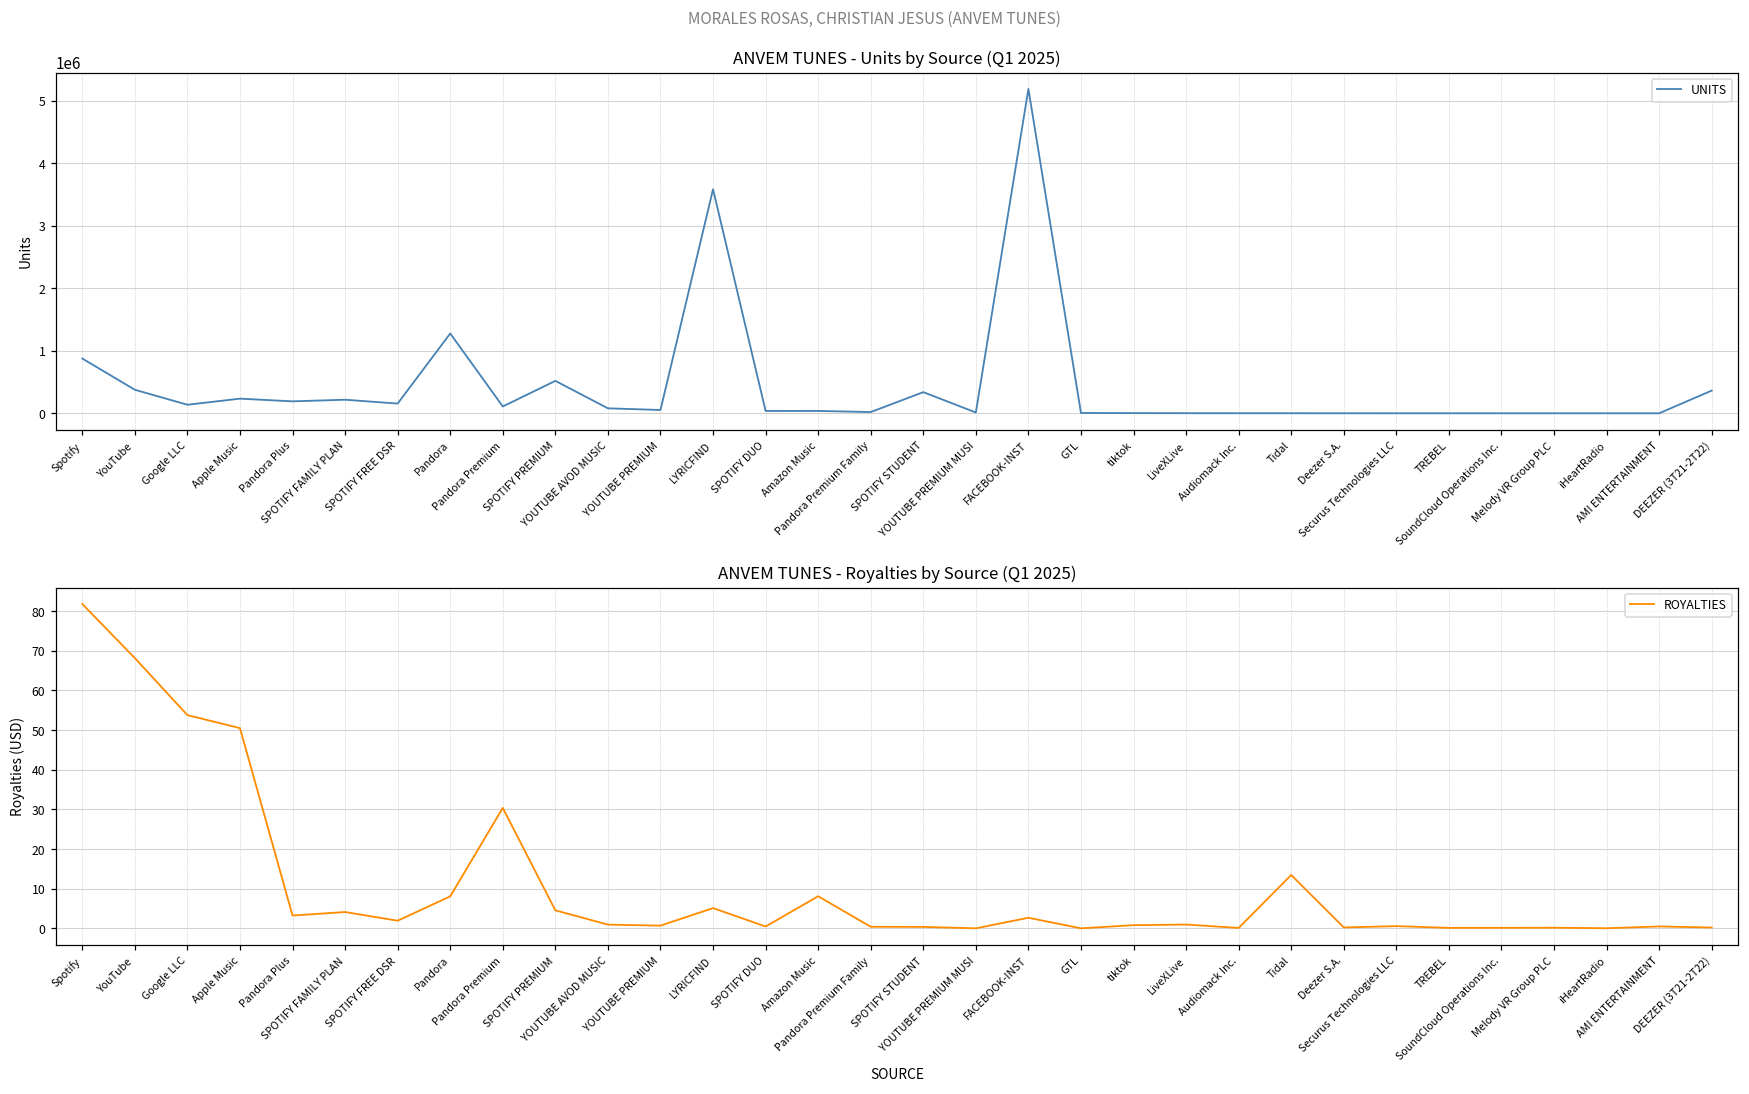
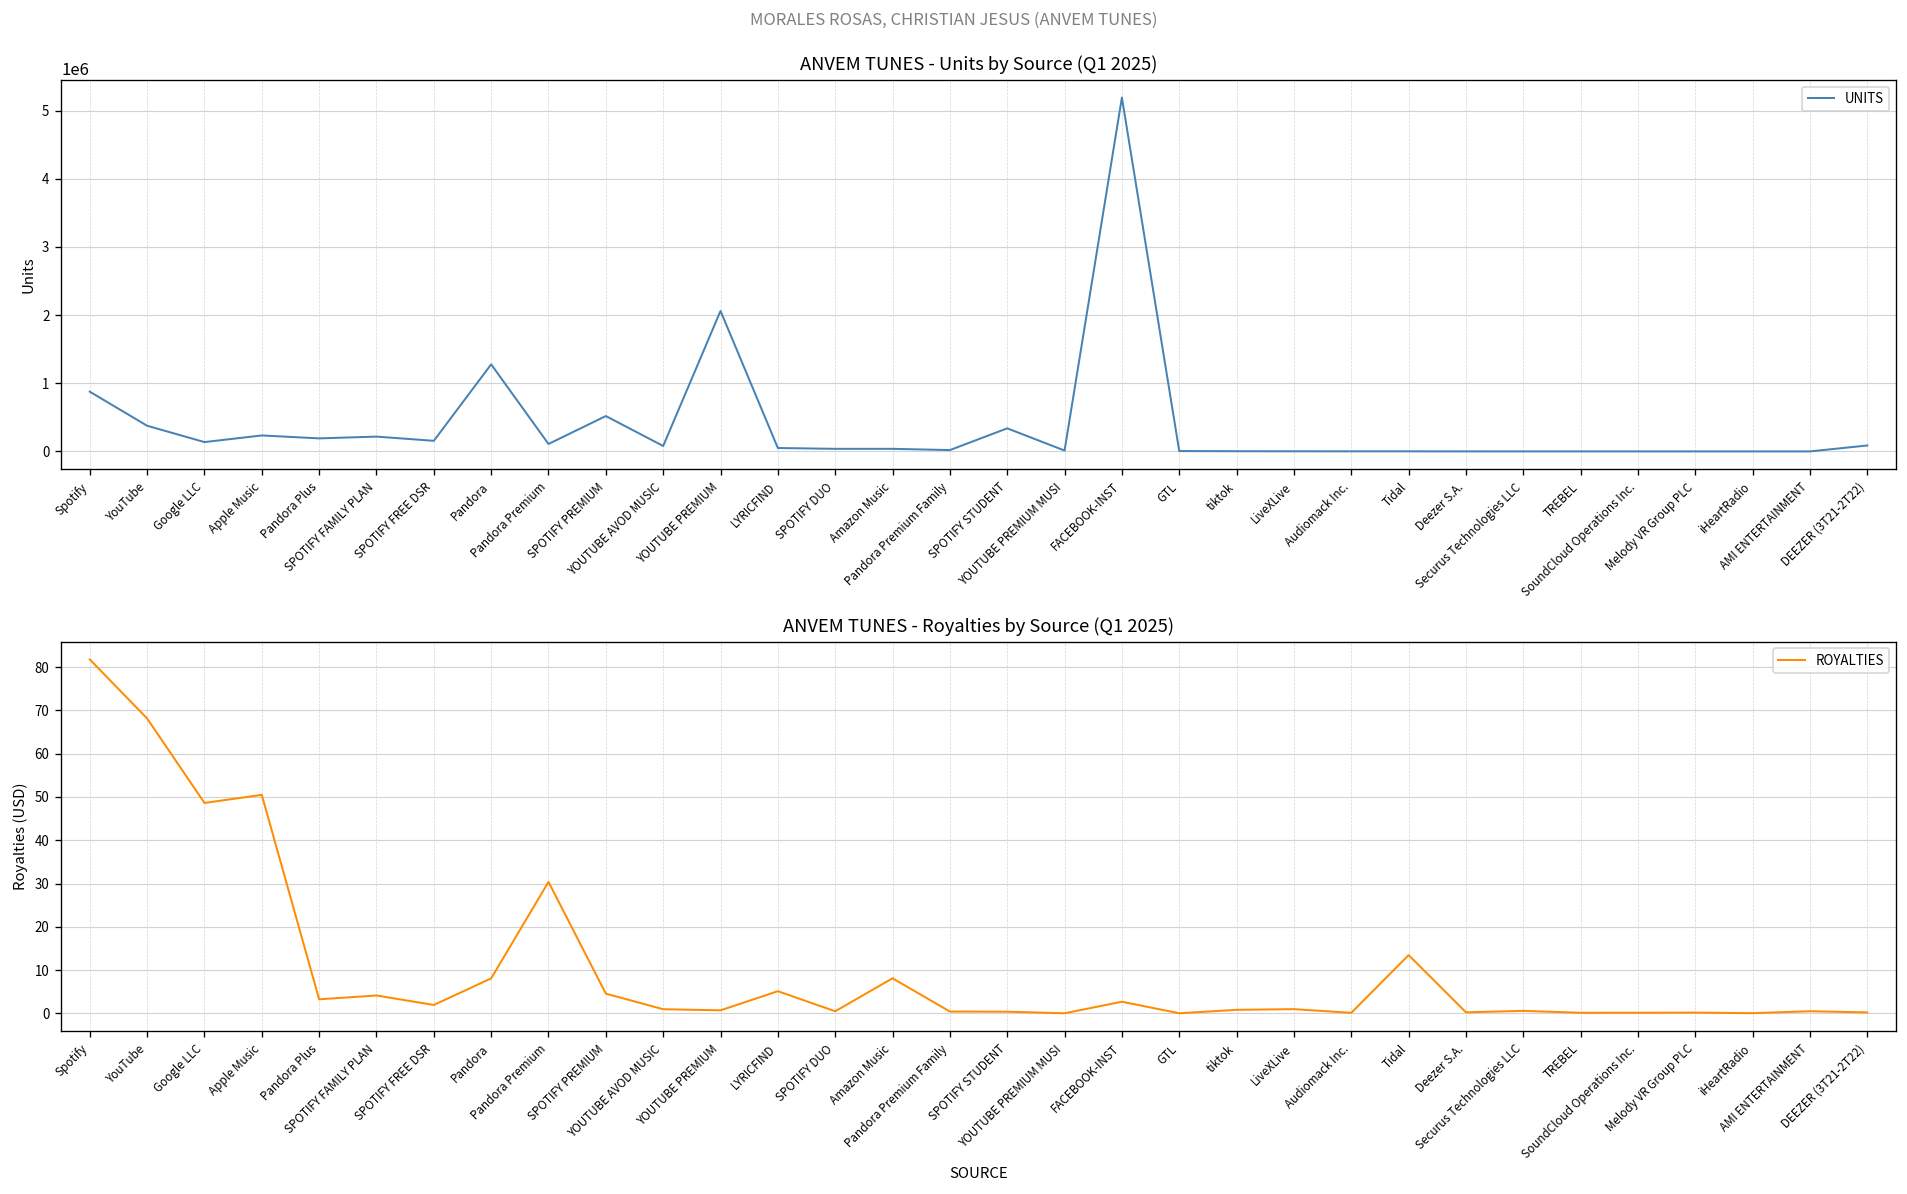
ANVEM TUNES - Units by Source (Q1 2025), YOUTUBE PREMIUM: 100000 -> 2100000
ANVEM TUNES - Units by Source (Q1 2025), LYRICFIND: 3600000 -> 100000
ANVEM TUNES - Units by Source (Q1 2025), DEEZER (3T21-2T22): 400000 -> 100000
ANVEM TUNES - Royalties by Source (Q1 2025), Google LLC: 54 -> 49
